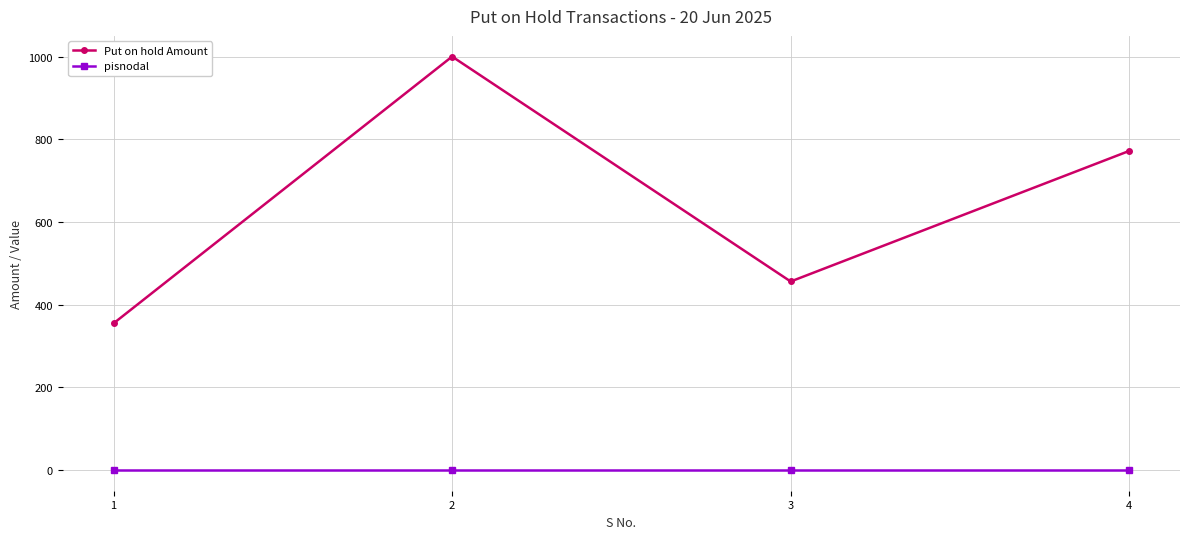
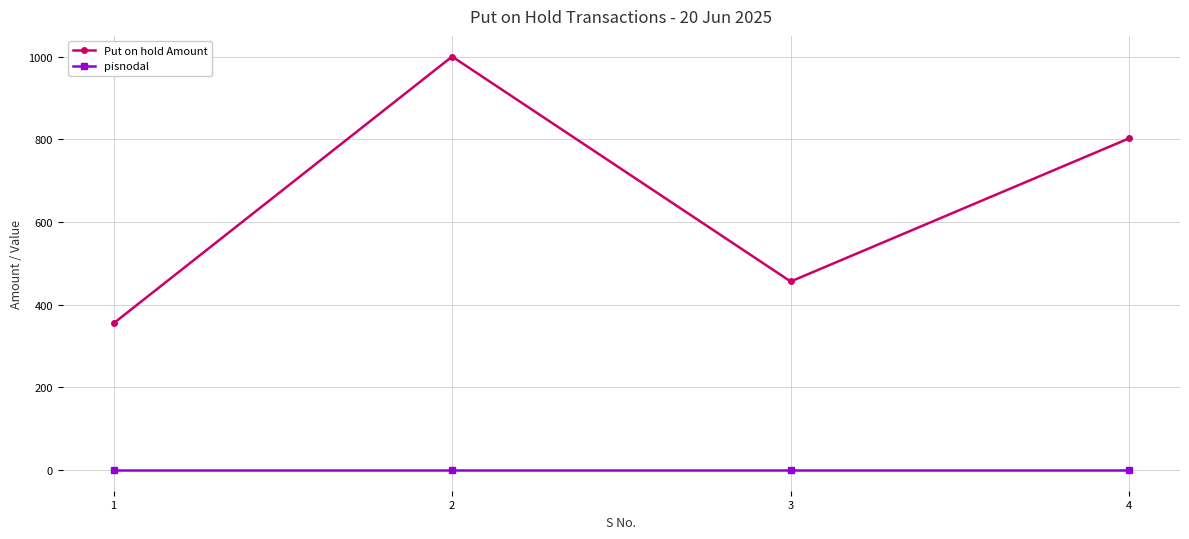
Put on hold Amount, 4: 770 -> 800
